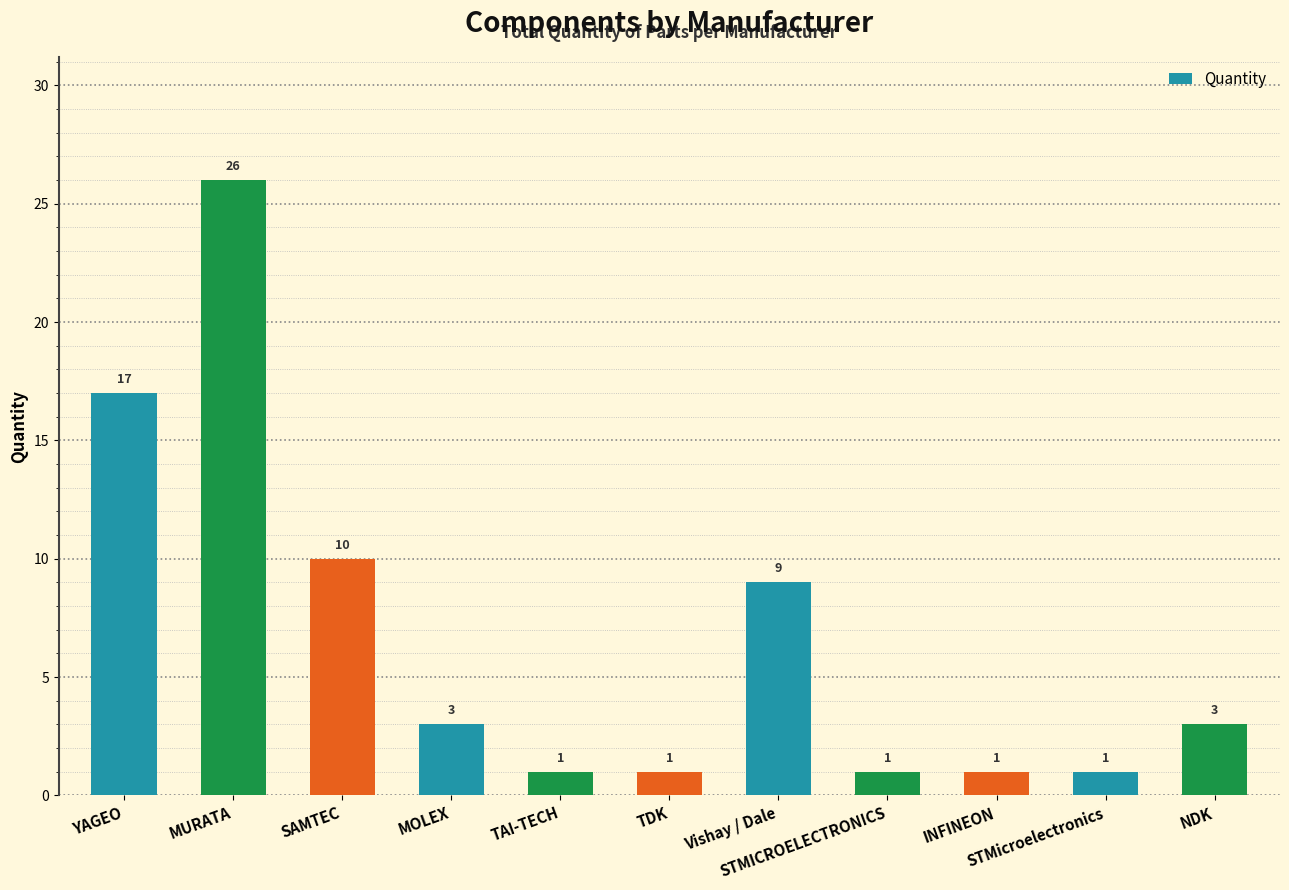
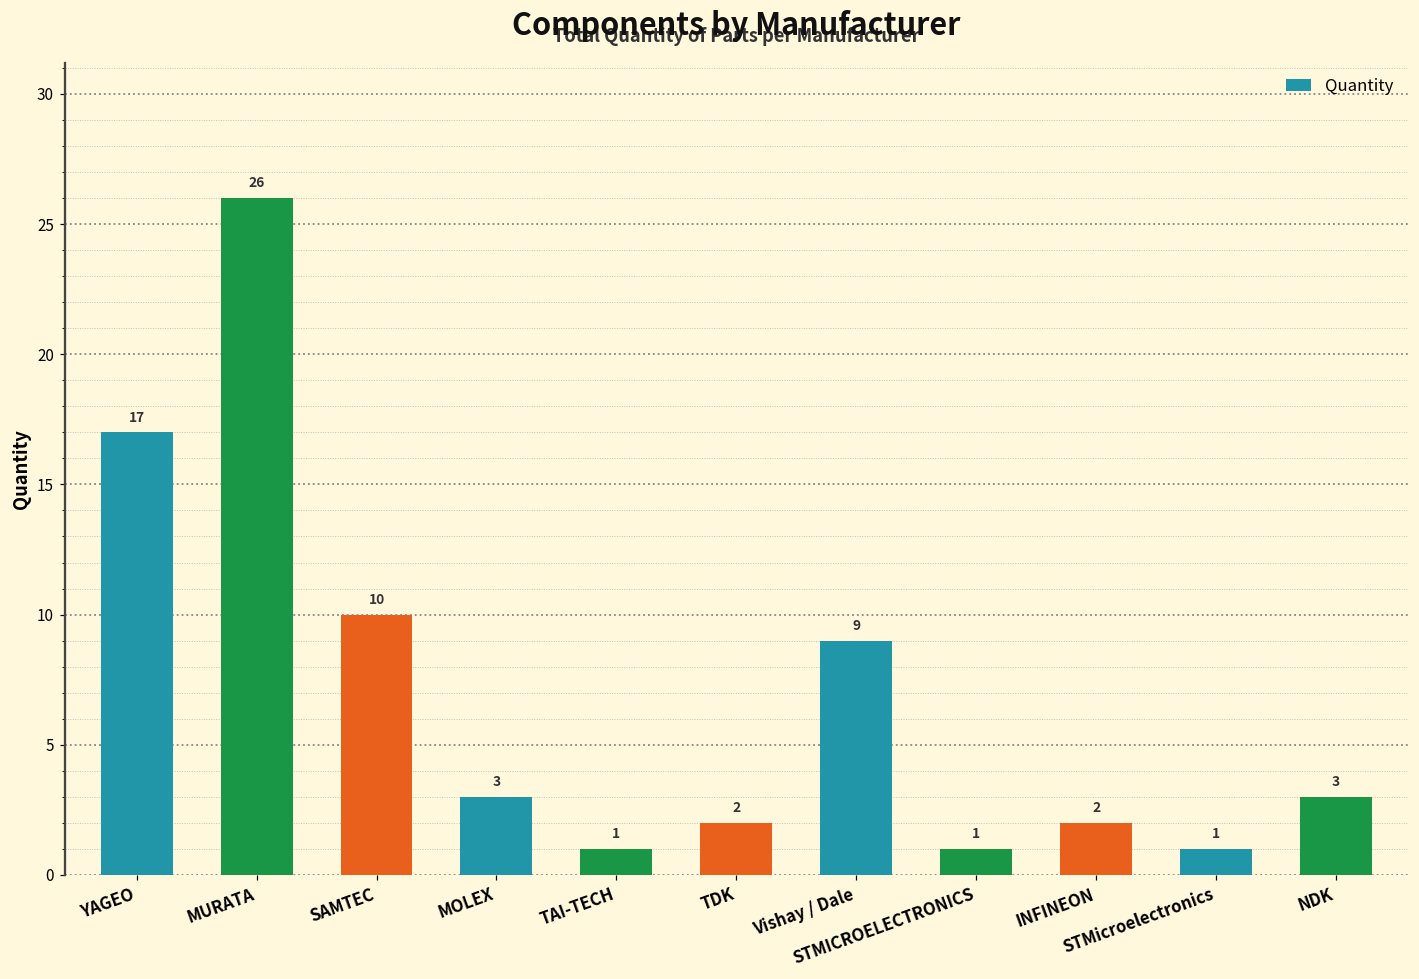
TDK: 1 -> 2
INFINEON: 1 -> 2
